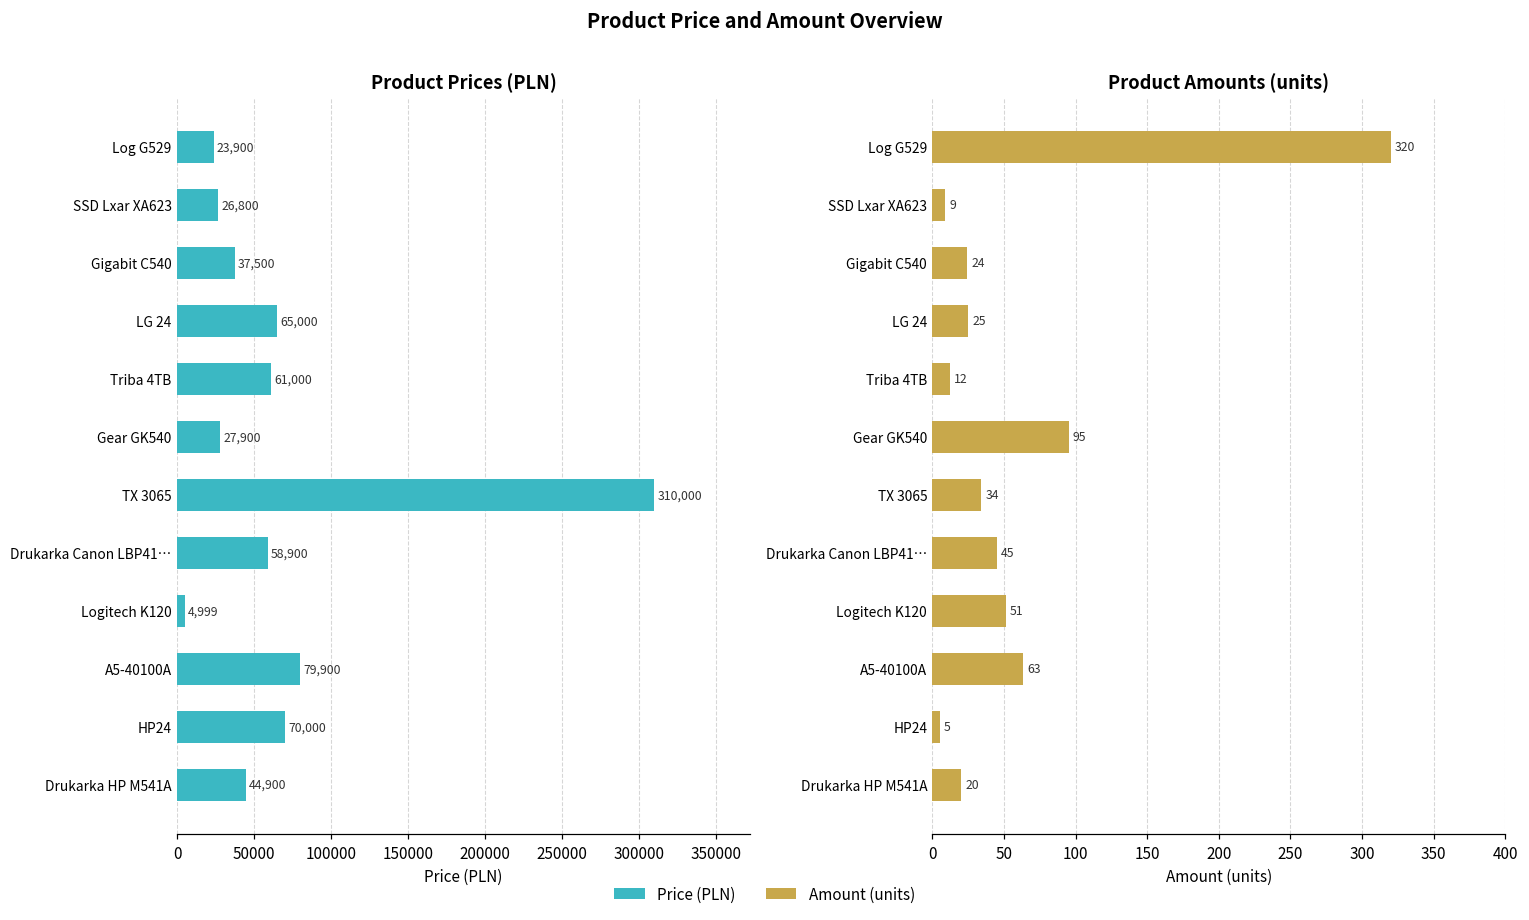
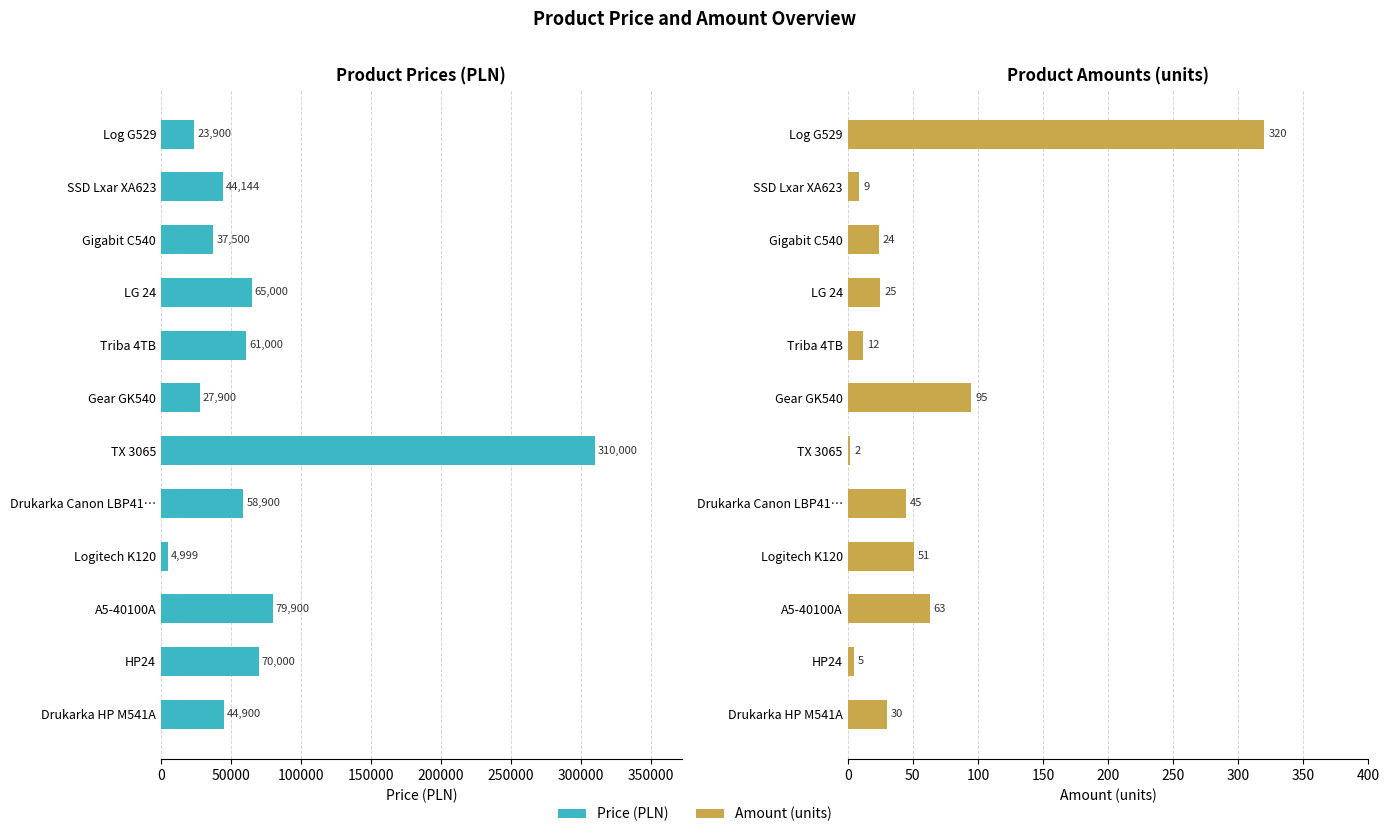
Product Prices (PLN), SSD Lxar XA623: 26,800 -> 44,144
Product Amounts (units), TX 3065: 34 -> 2
Product Amounts (units), Drukarka HP M541A: 20 -> 30
